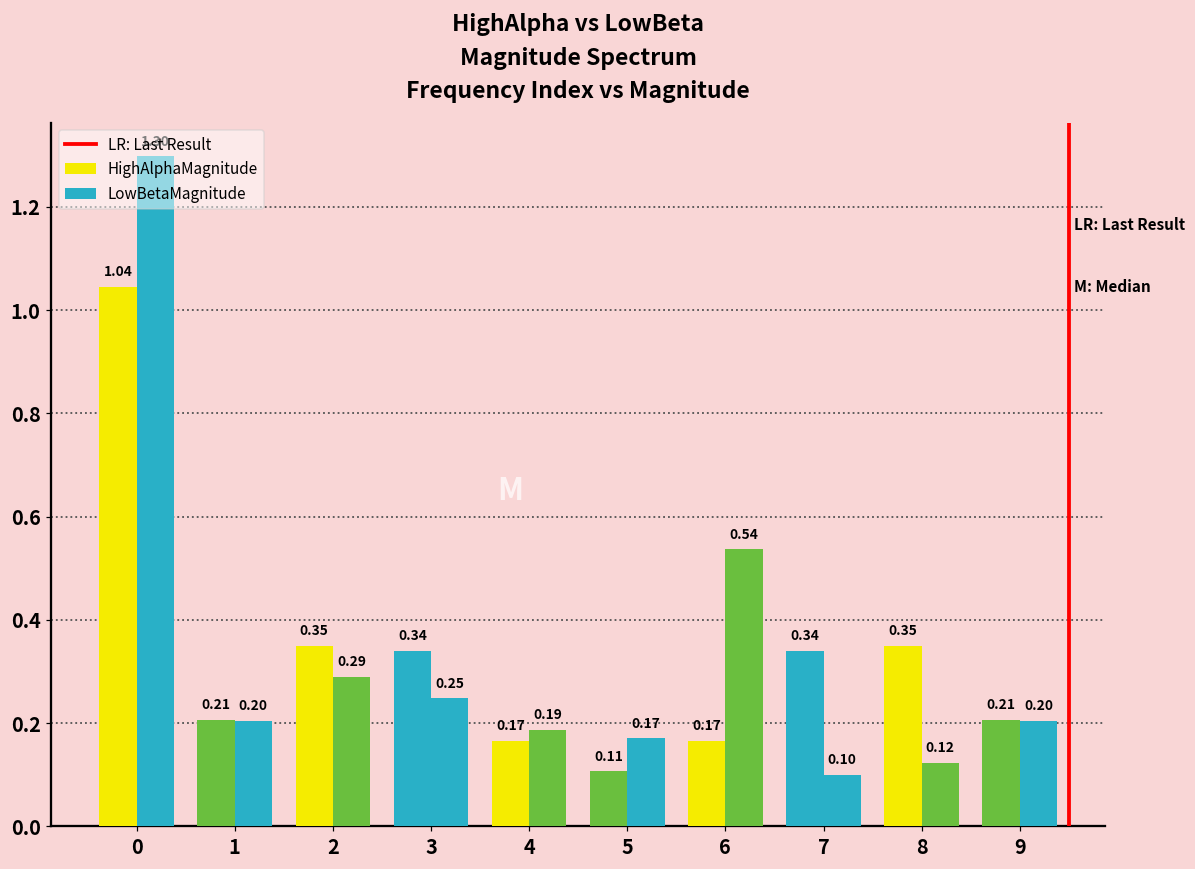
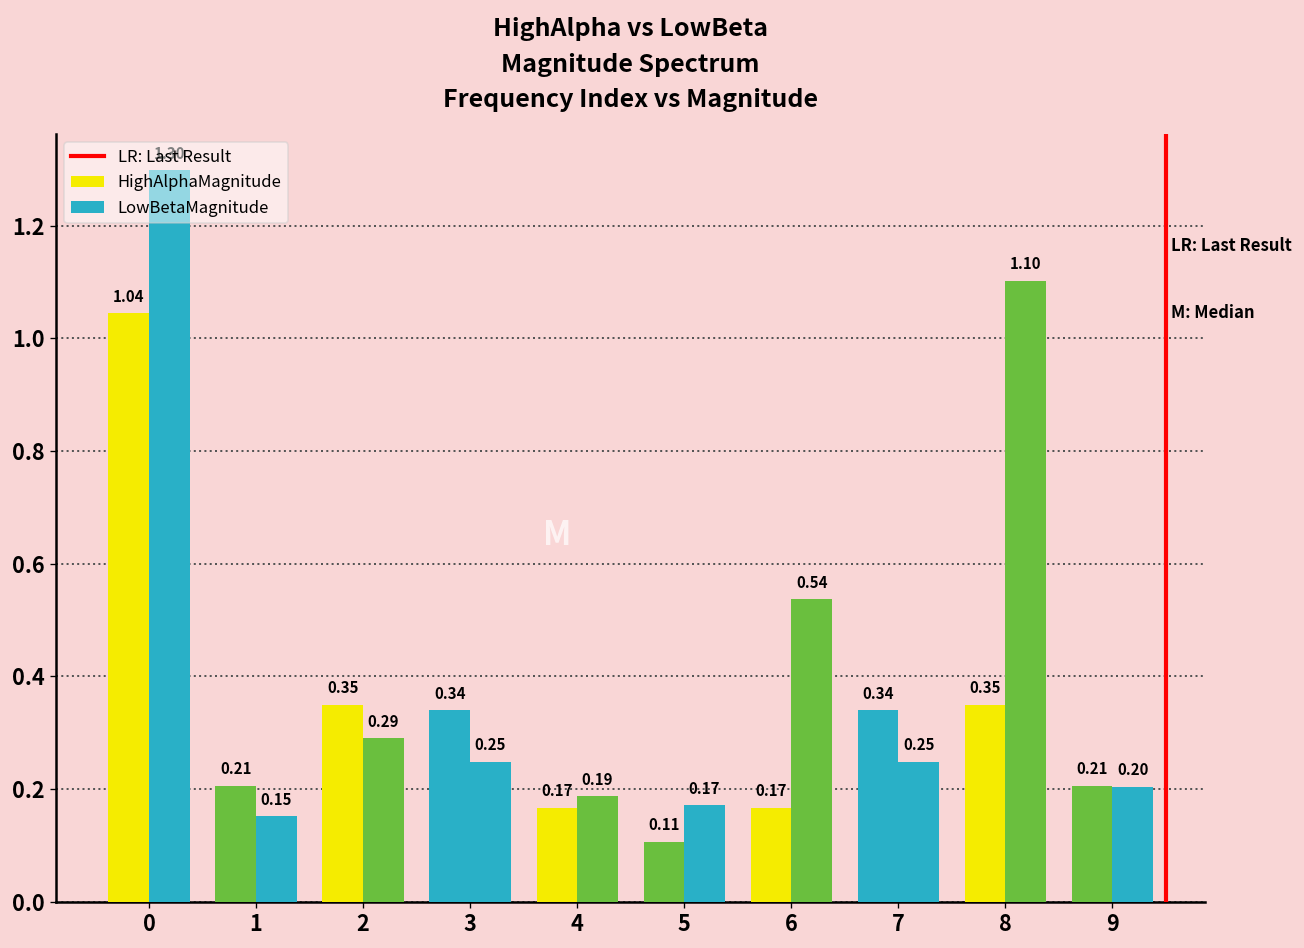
LowBetaMagnitude, 1: 0.20 -> 0.15
LowBetaMagnitude, 7: 0.10 -> 0.25
LowBetaMagnitude, 8: 0.12 -> 1.10
